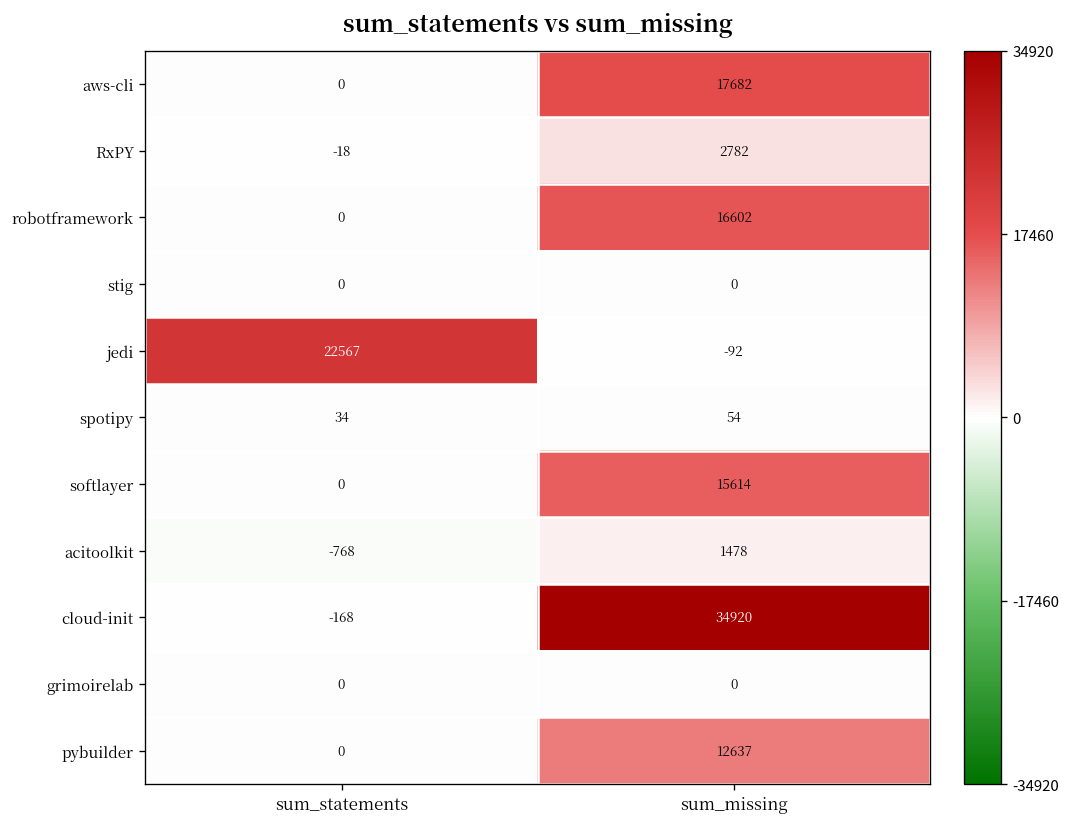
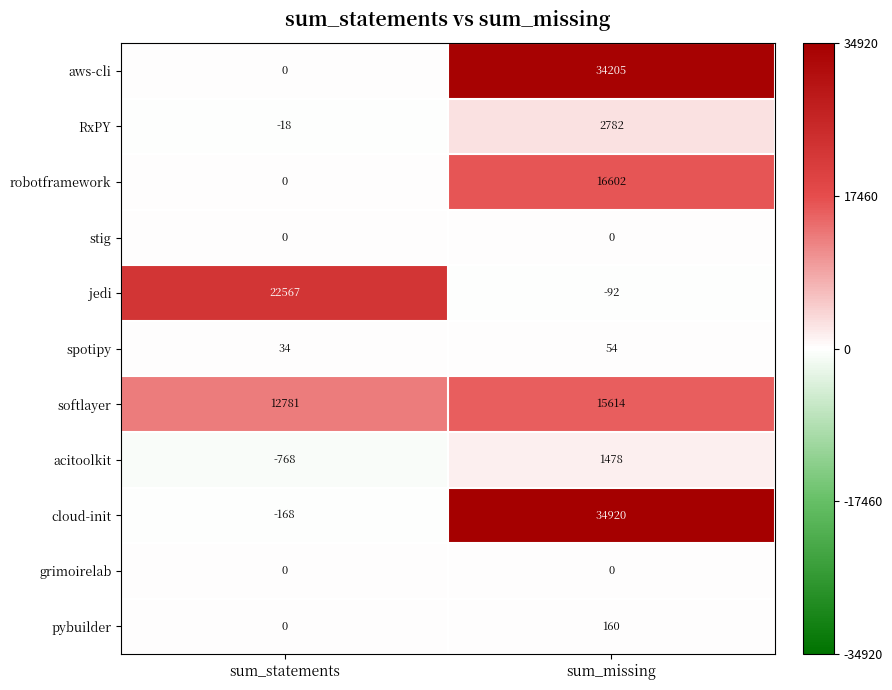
aws-cli, sum_missing: 17682 -> 34205
softlayer, sum_statements: 0 -> 12781
pybuilder, sum_missing: 12637 -> 160
